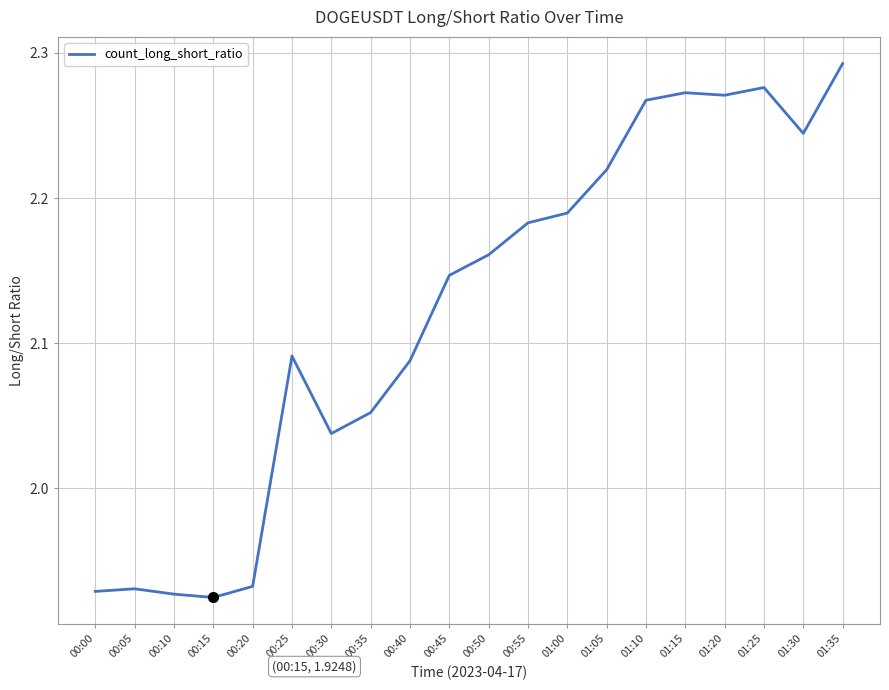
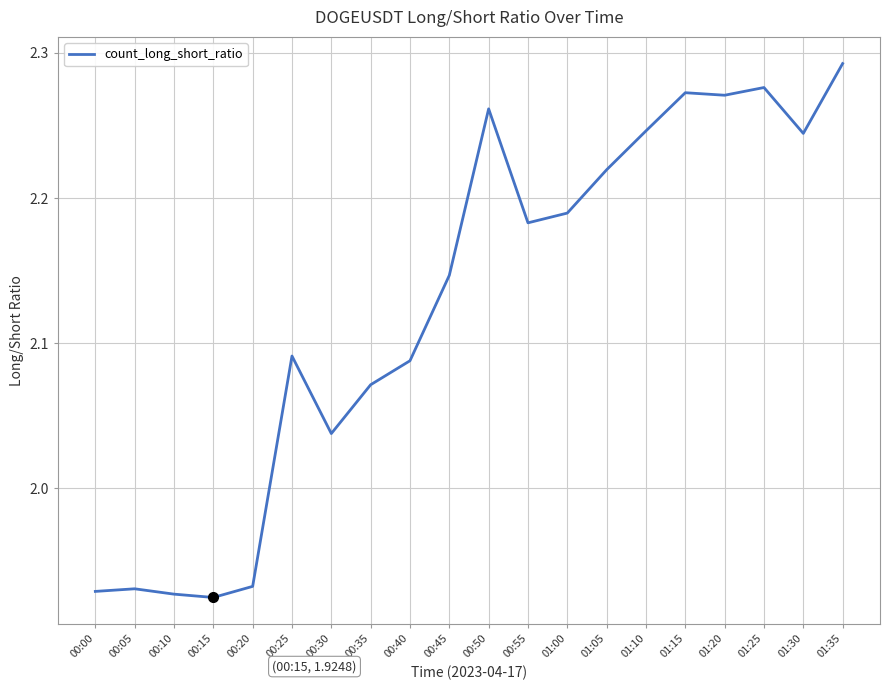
count_long_short_ratio, 00:35: 2.052 -> 2.071
count_long_short_ratio, 00:50: 2.161 -> 2.261
count_long_short_ratio, 01:10: 2.267 -> 2.246
